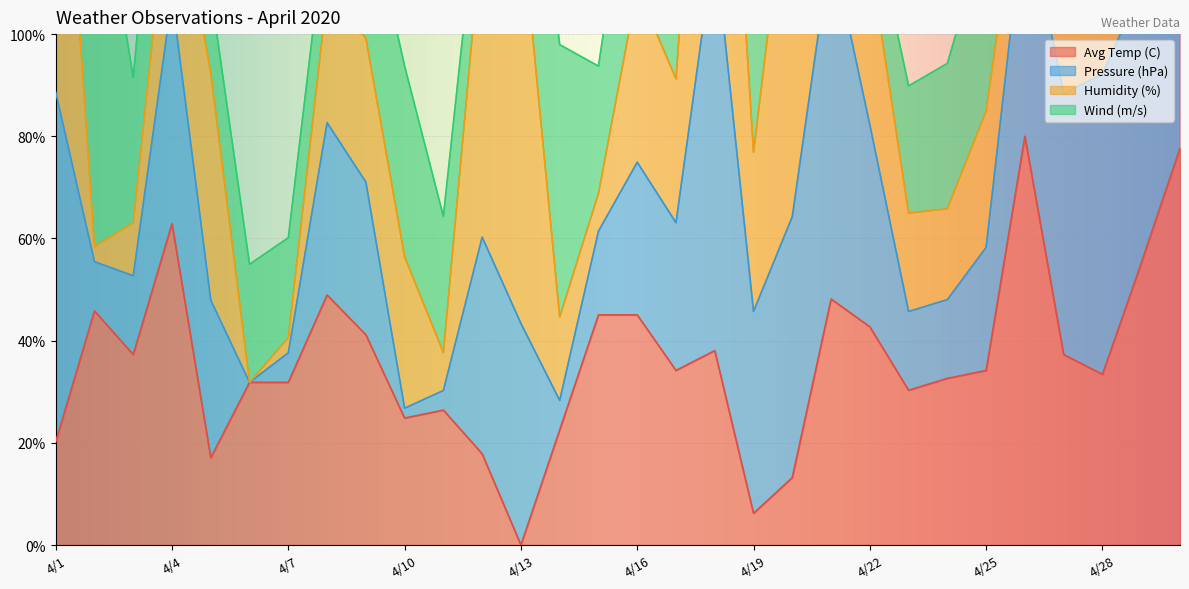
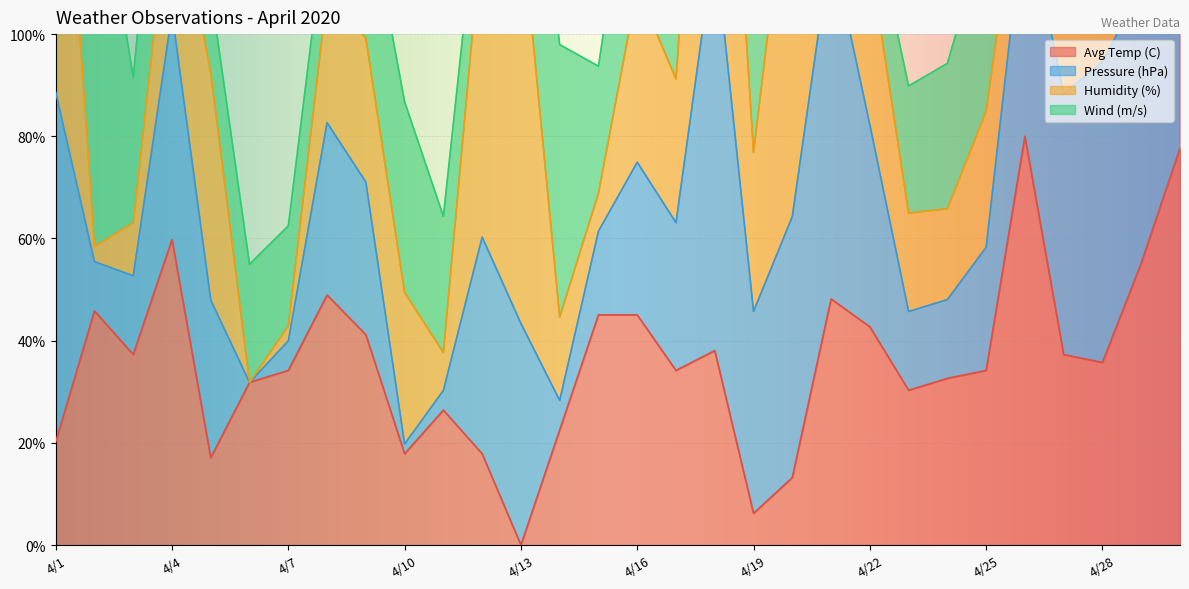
Avg Temp (C), 4/4: 63% -> 60%
Avg Temp (C), 4/7: 32% -> 34%
Avg Temp (C), 4/10: 25% -> 18%
Avg Temp (C), 4/28: 33% -> 36%
